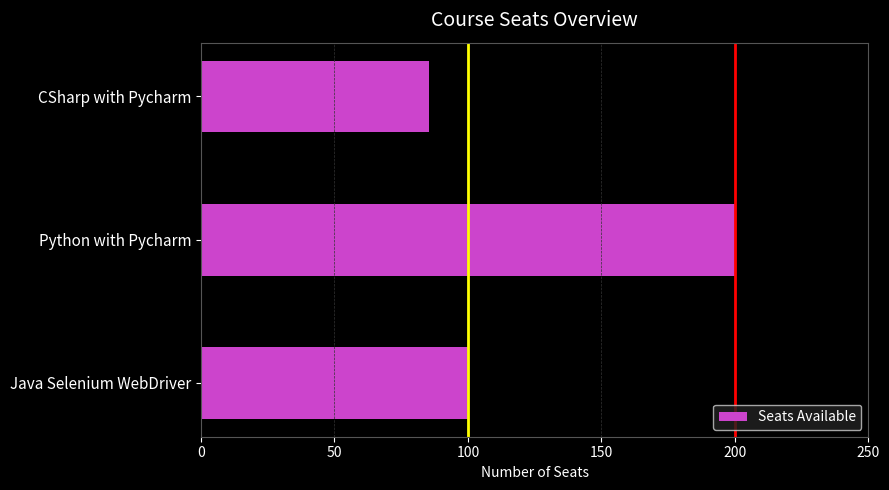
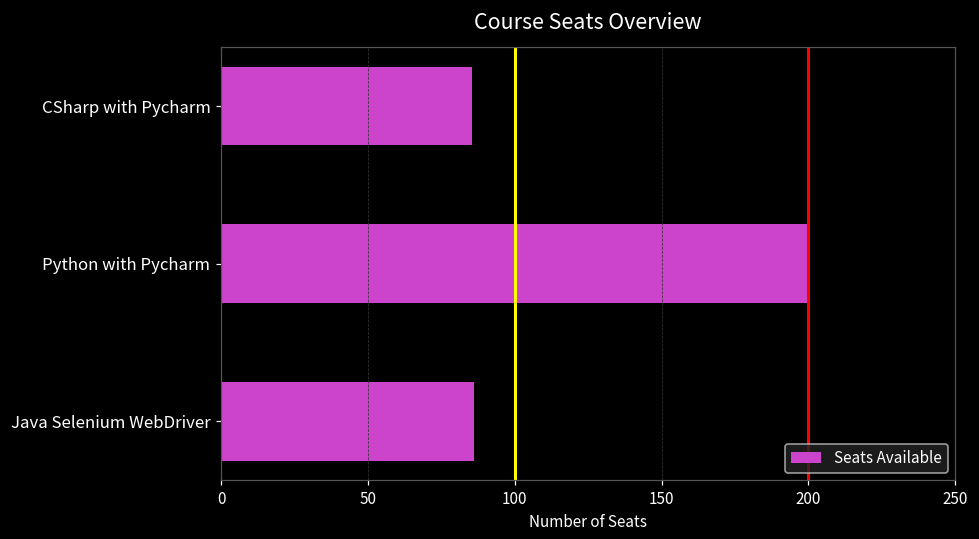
Java Selenium WebDriver: 100 -> 86
